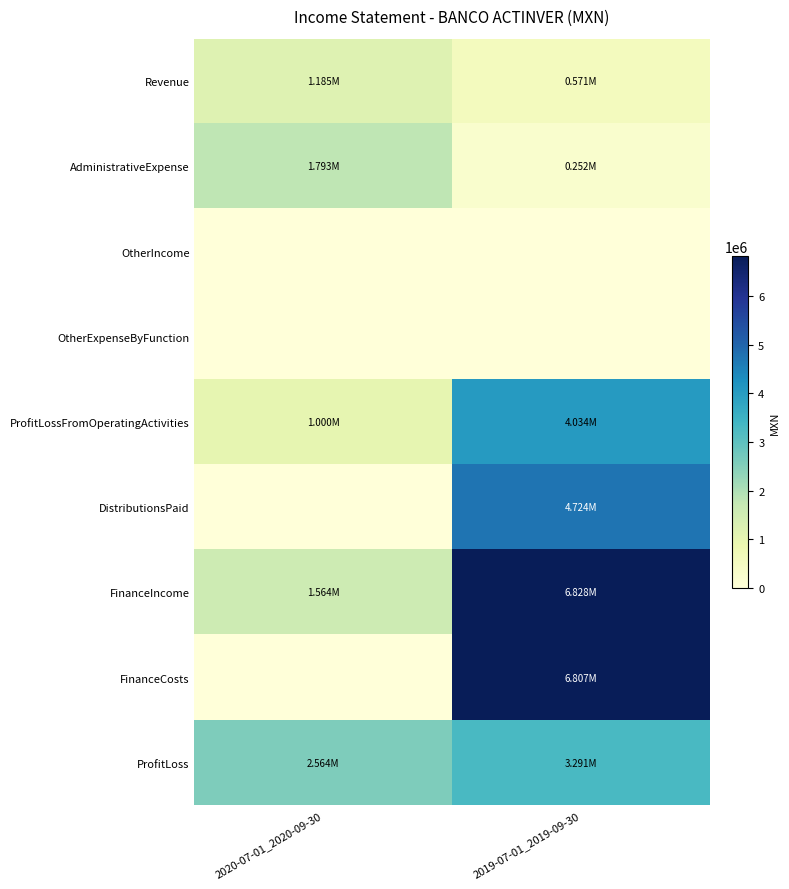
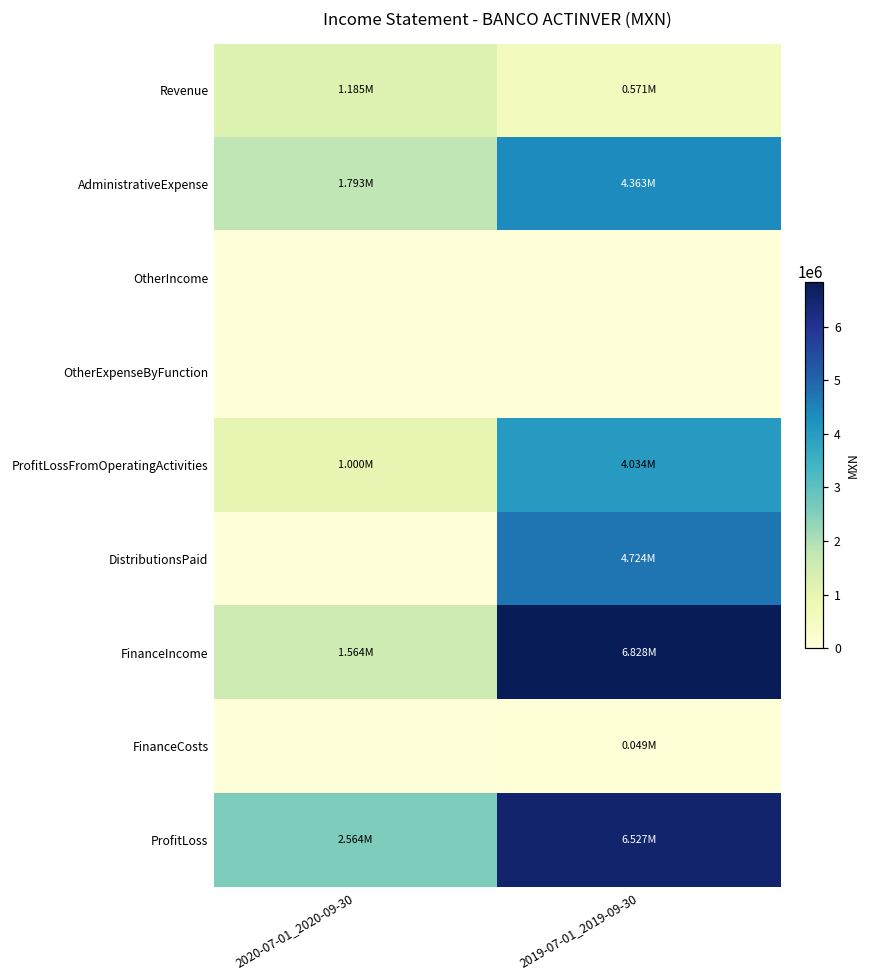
AdministrativeExpense, 2019-07-01_2019-09-30: 0.252M -> 4.363M
FinanceCosts, 2019-07-01_2019-09-30: 6.807M -> 0.049M
ProfitLoss, 2019-07-01_2019-09-30: 3.291M -> 6.527M
